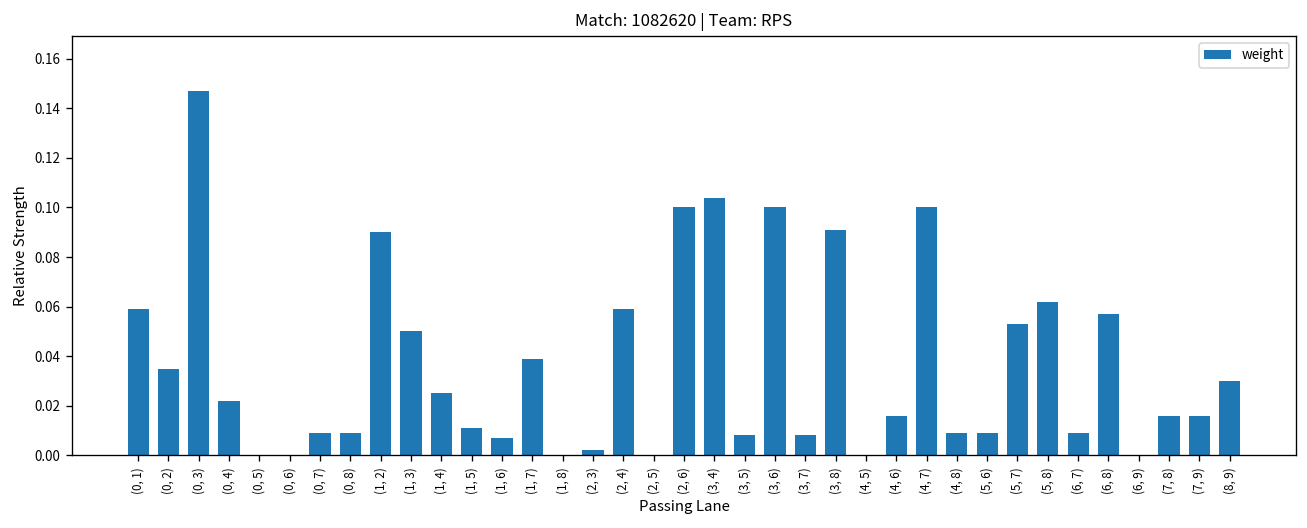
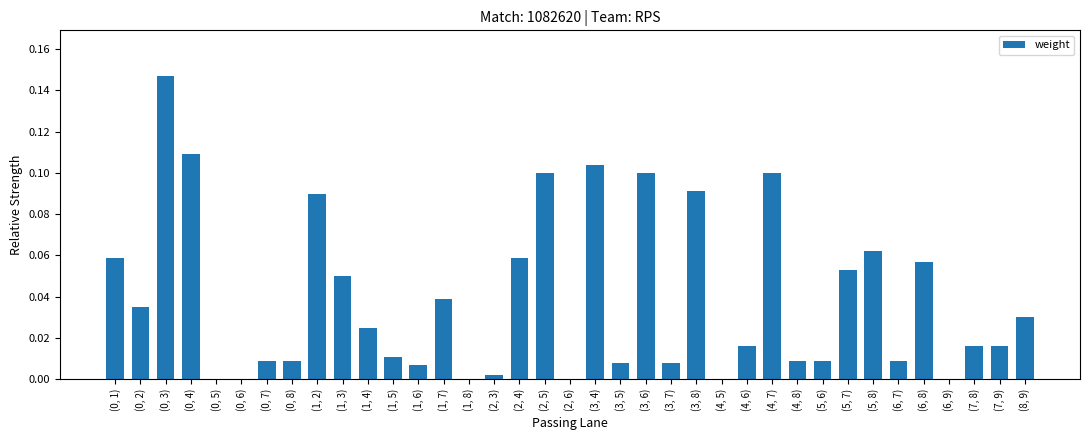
(0, 4): 0.022 -> 0.109
(2, 5): 0.0 -> 0.1
(2, 6): 0.1 -> 0.0
